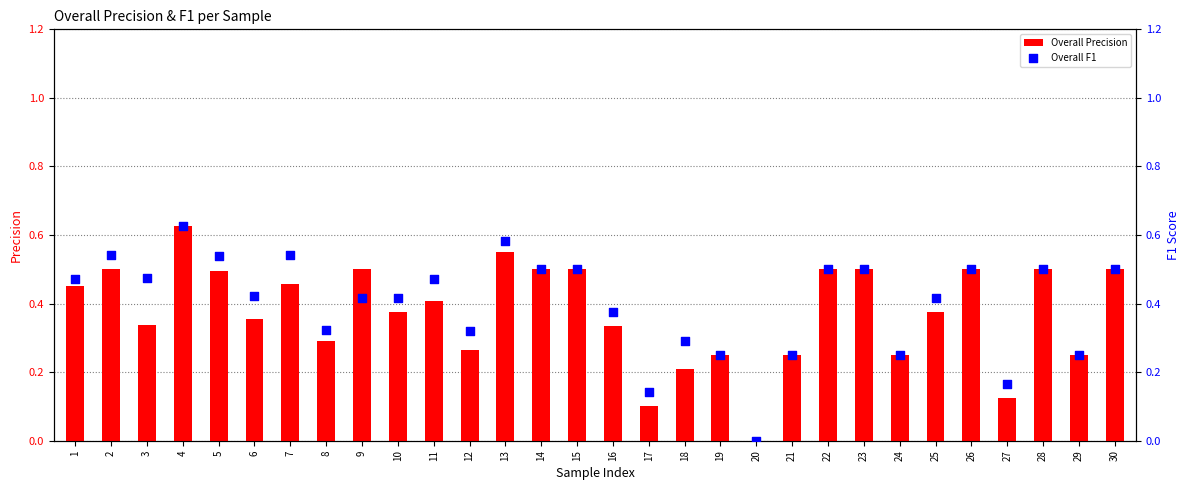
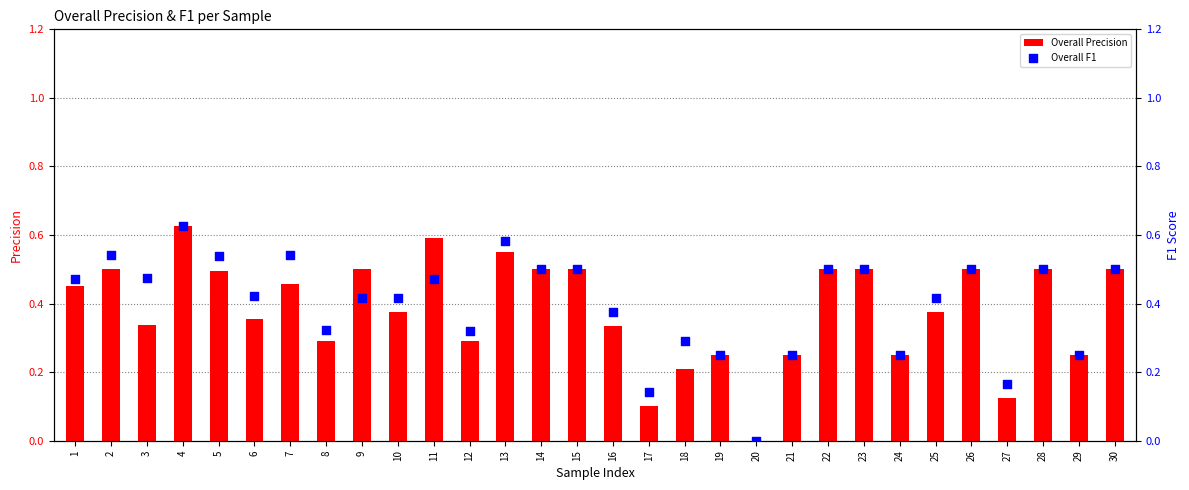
Overall Precision, 11: 0.41 -> 0.59
Overall Precision, 12: 0.26 -> 0.29
